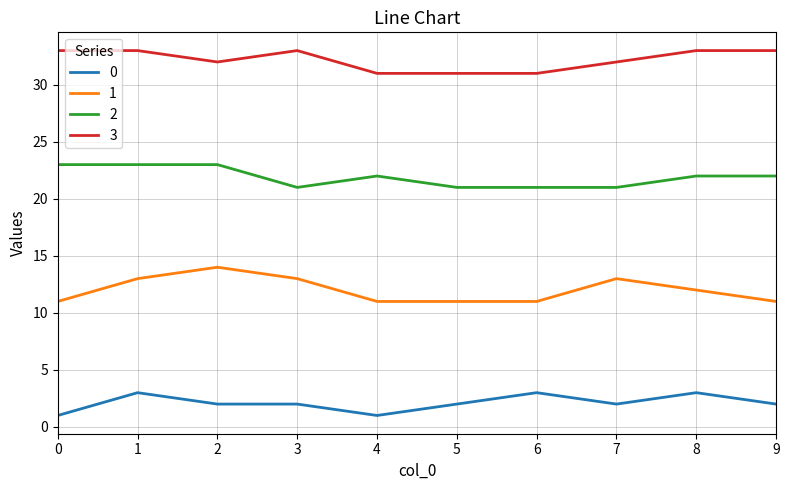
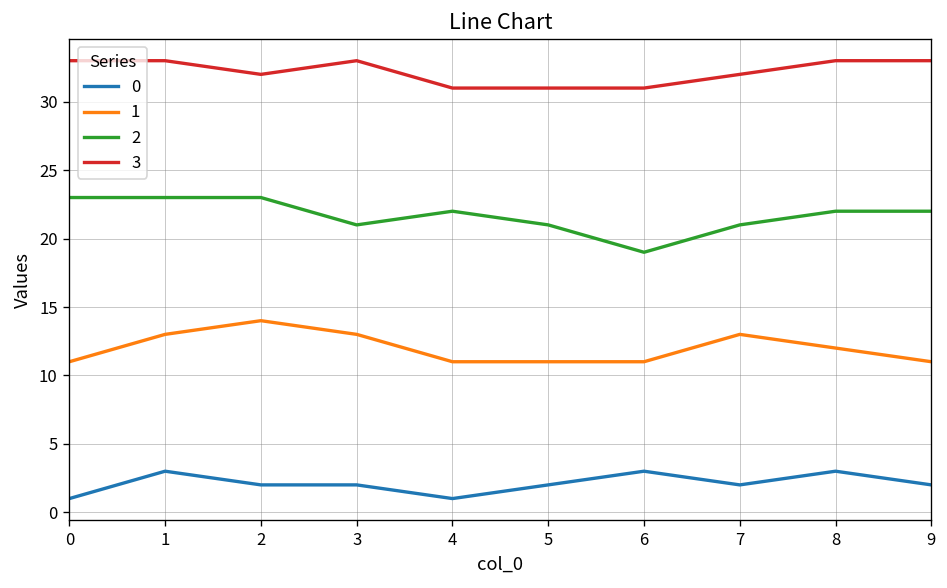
2, 6: 21 -> 19
